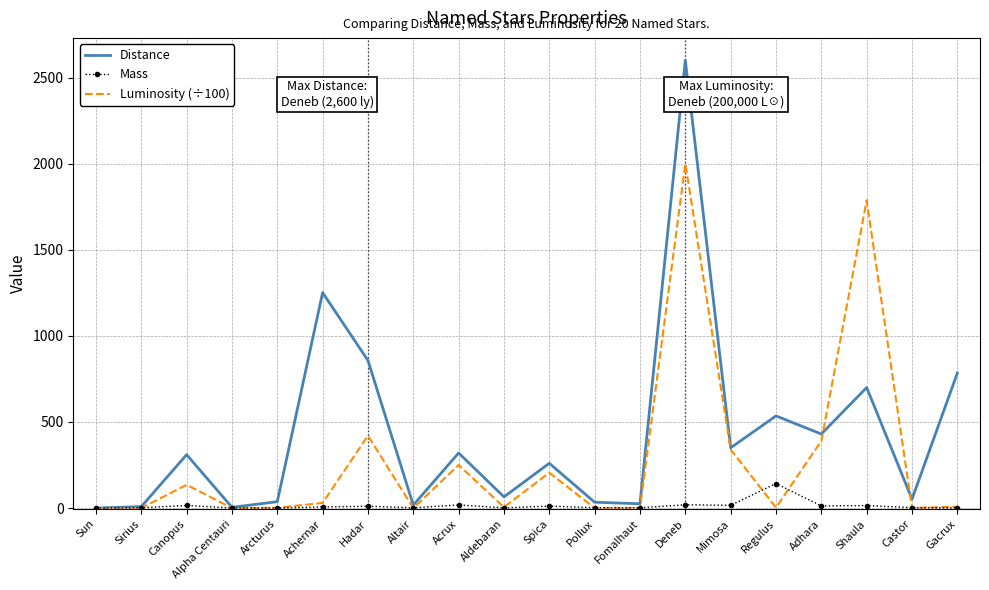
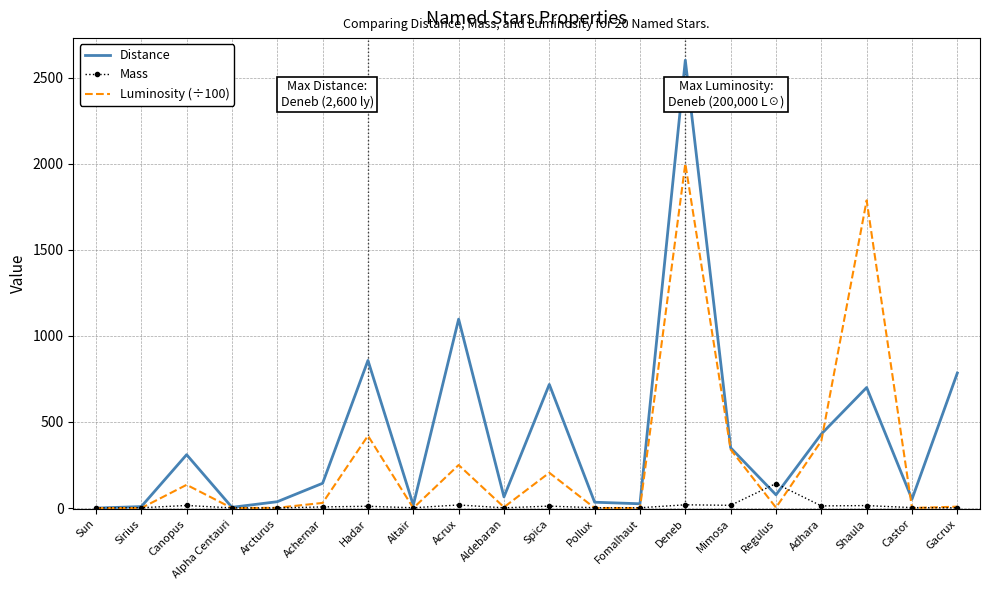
Distance, Achernar: 1250 -> 140
Distance, Acrux: 320 -> 1100
Distance, Spica: 260 -> 720
Distance, Regulus: 540 -> 80
